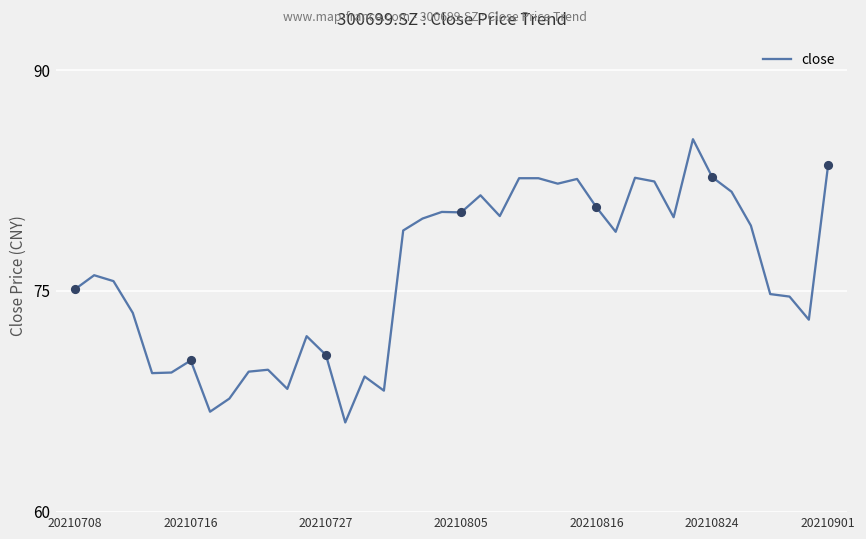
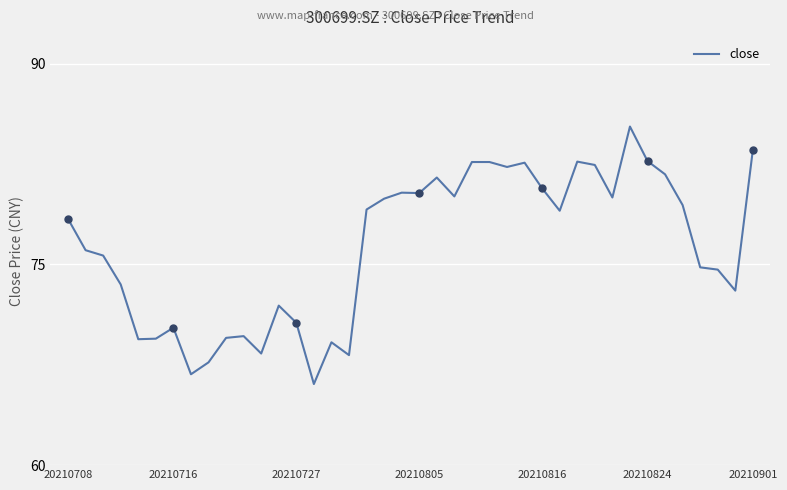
close, 20210708: 75.1 -> 78.4
